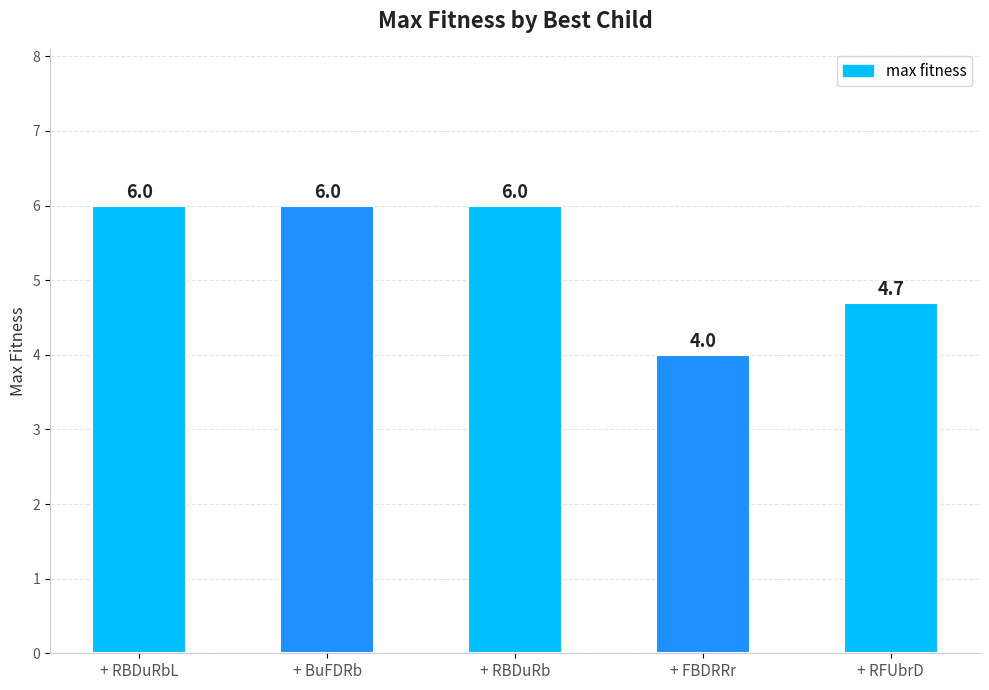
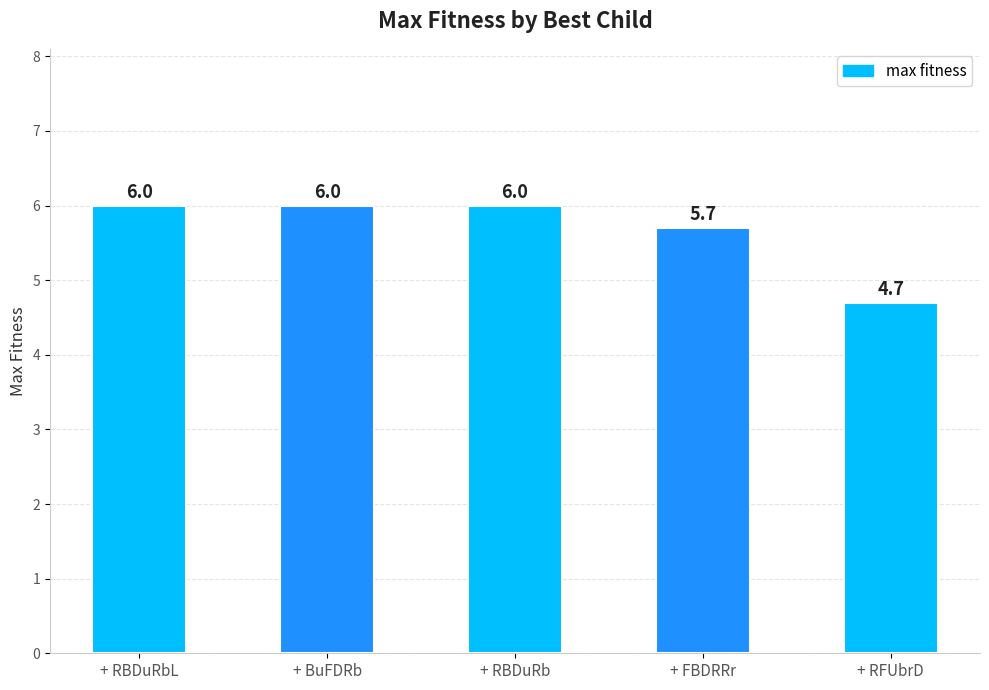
+ FBDRRr: 4.0 -> 5.7
